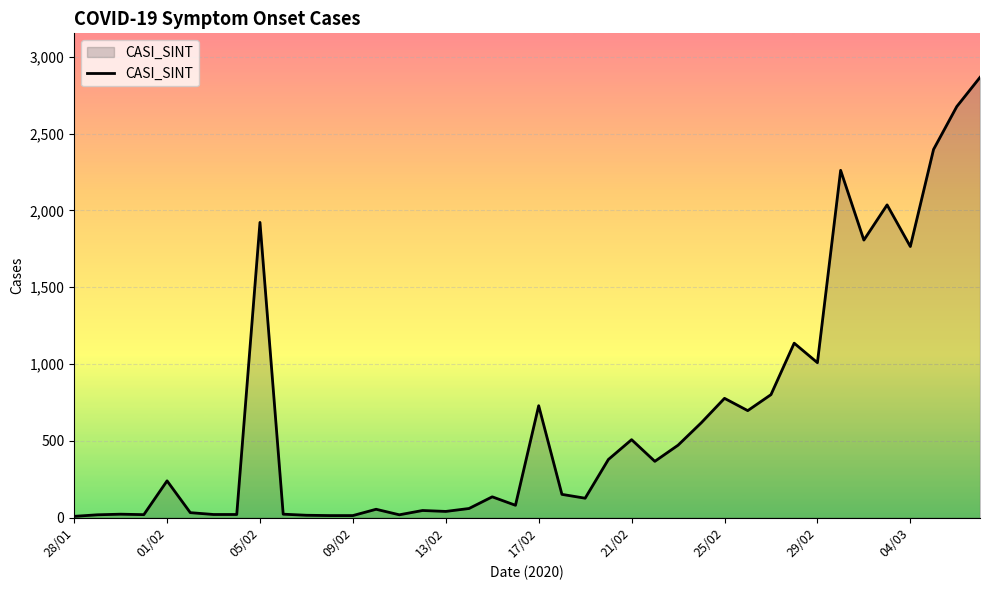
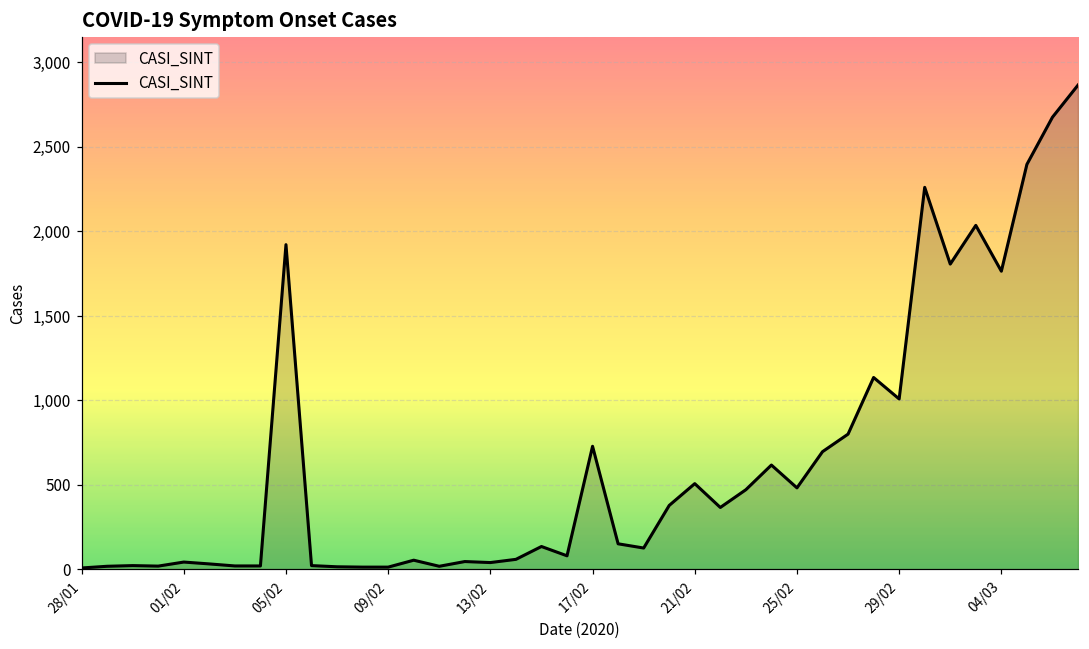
01/02: 240 -> 40
25/02: 780 -> 480
